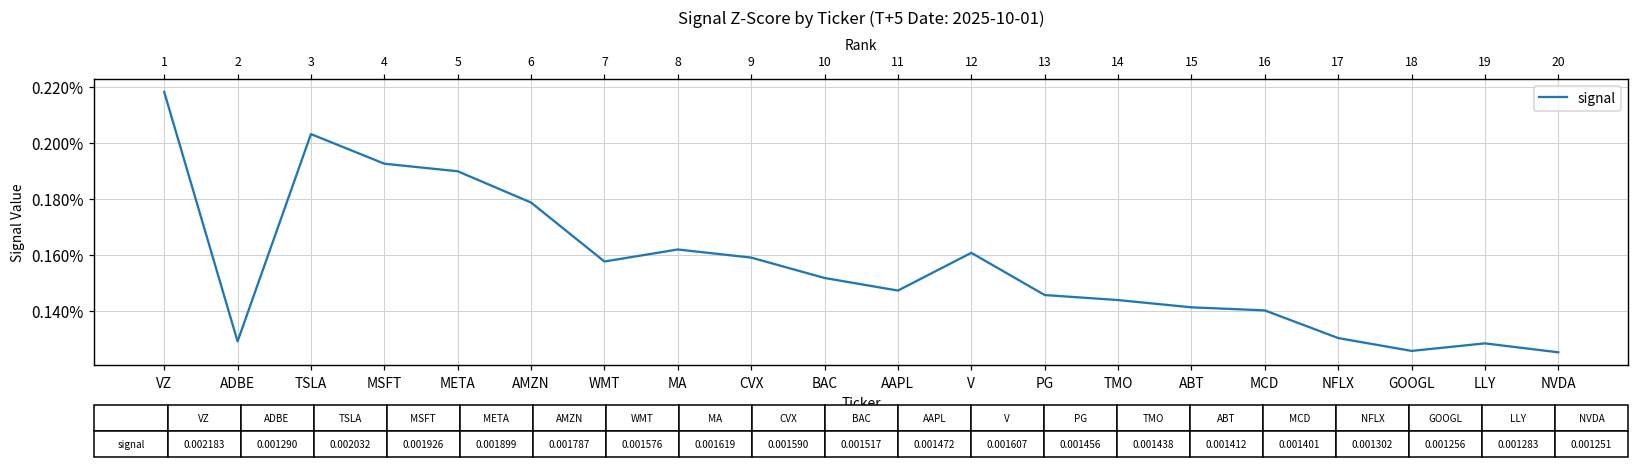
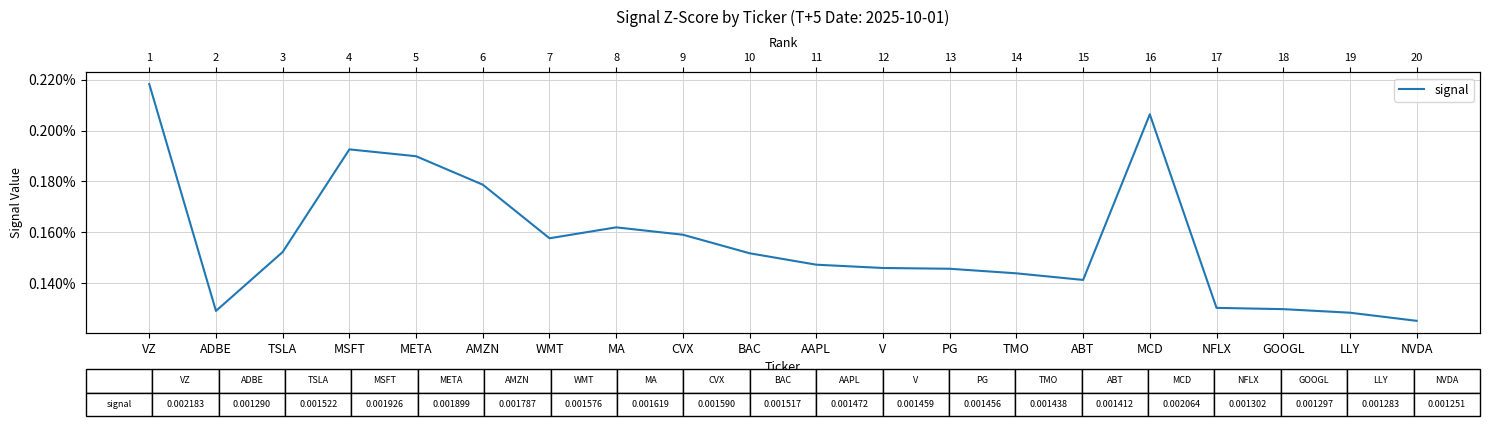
TSLA: 0.002032 -> 0.001522
V: 0.001607 -> 0.001459
MCD: 0.001401 -> 0.002064
GOOGL: 0.001256 -> 0.001297
